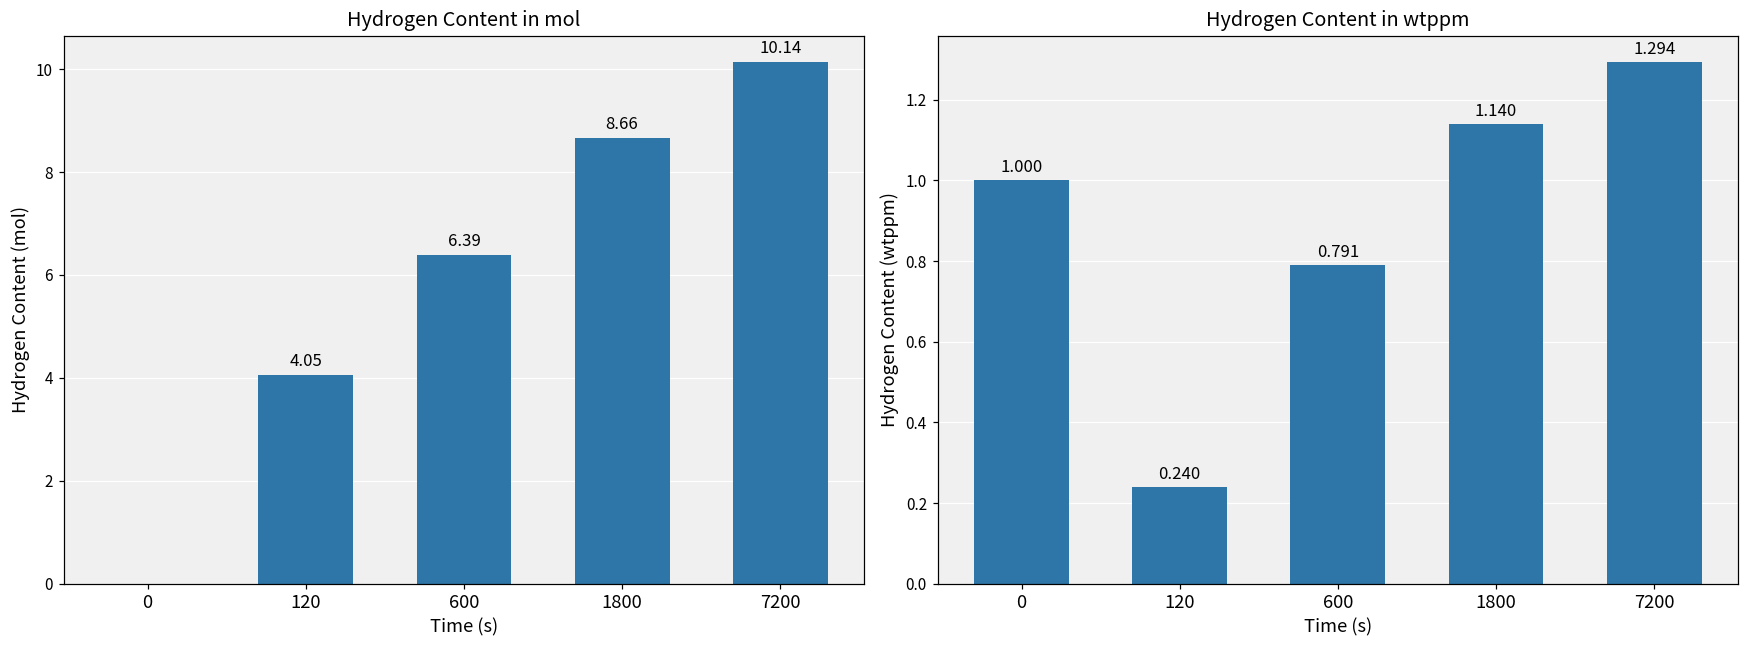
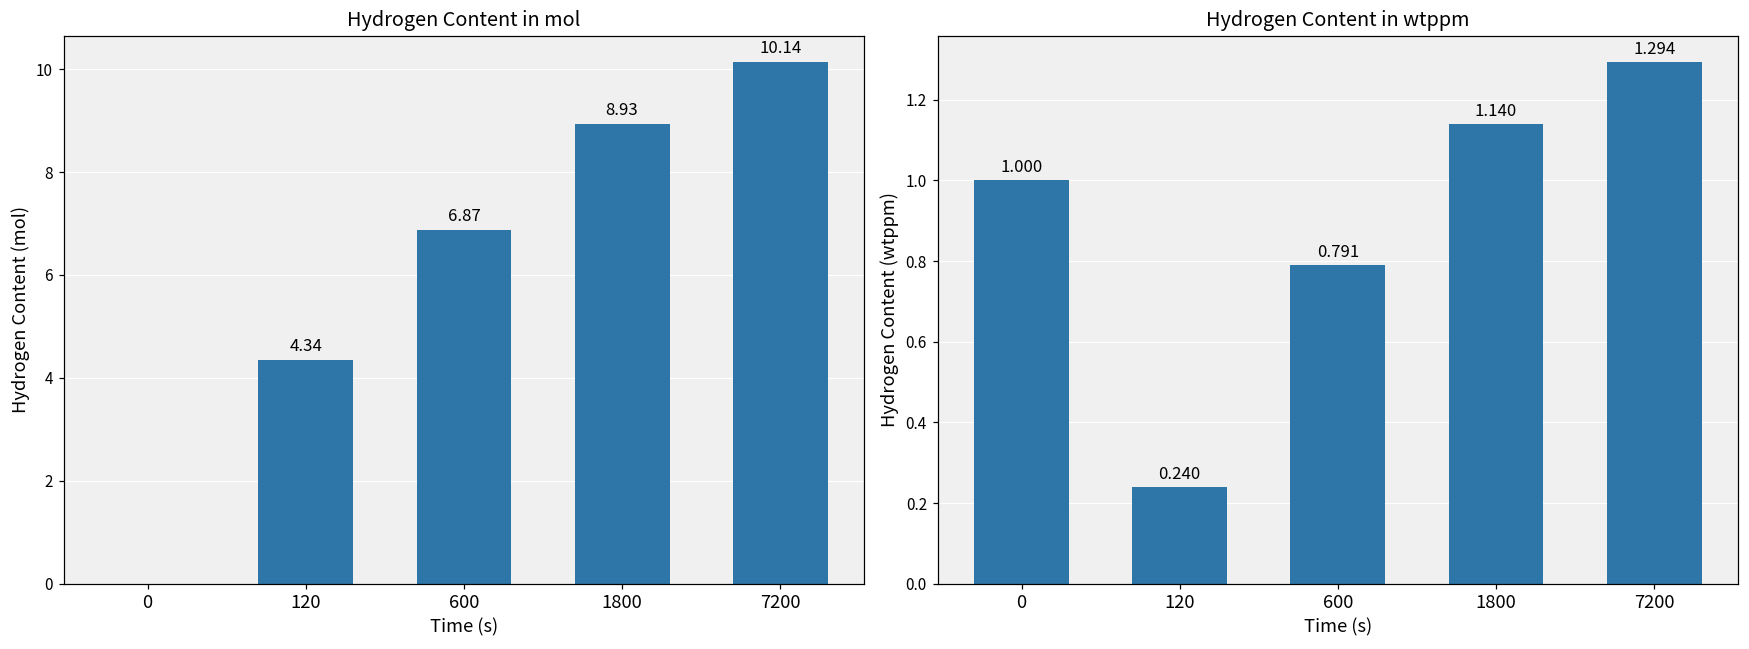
Hydrogen Content in mol, 120: 4.05 -> 4.34
Hydrogen Content in mol, 600: 6.39 -> 6.87
Hydrogen Content in mol, 1800: 8.66 -> 8.93
